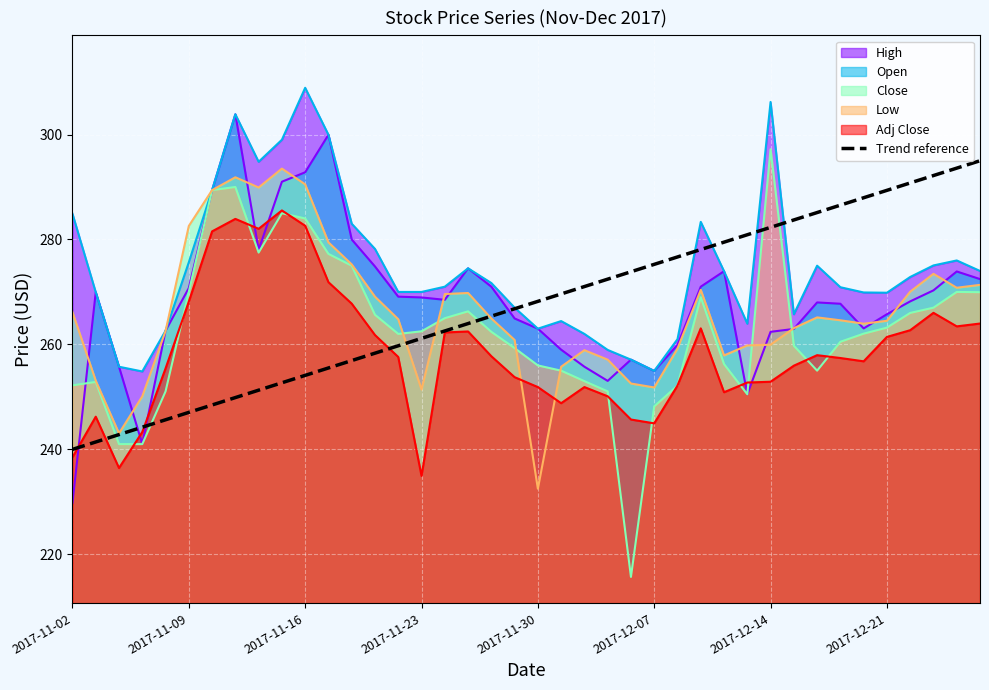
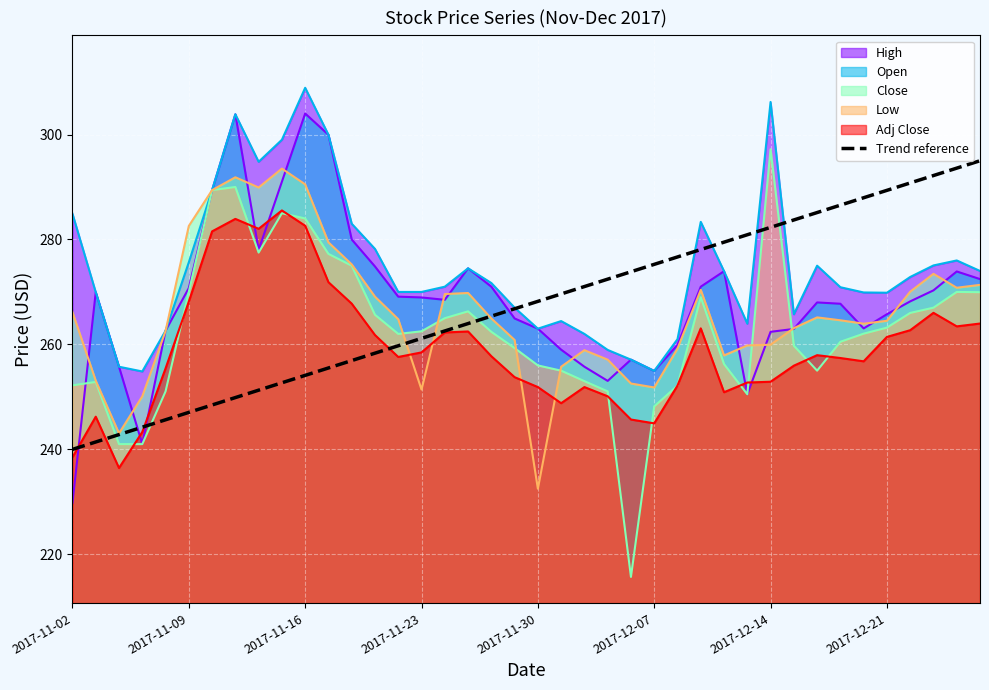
Open, 2017-11-16: 293 -> 304
Adj Close, 2017-11-23: 235 -> 258
